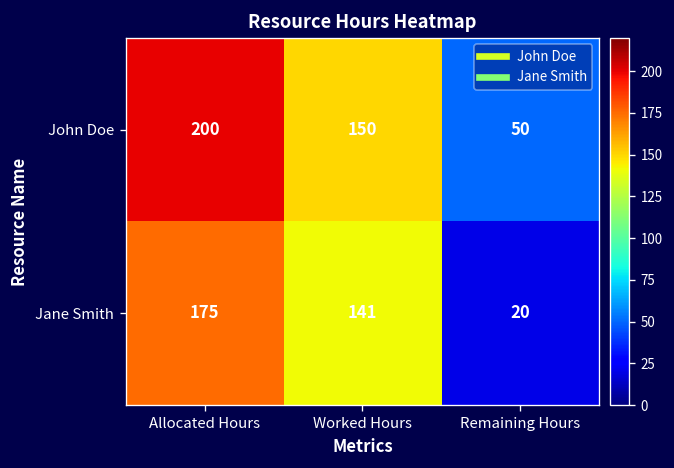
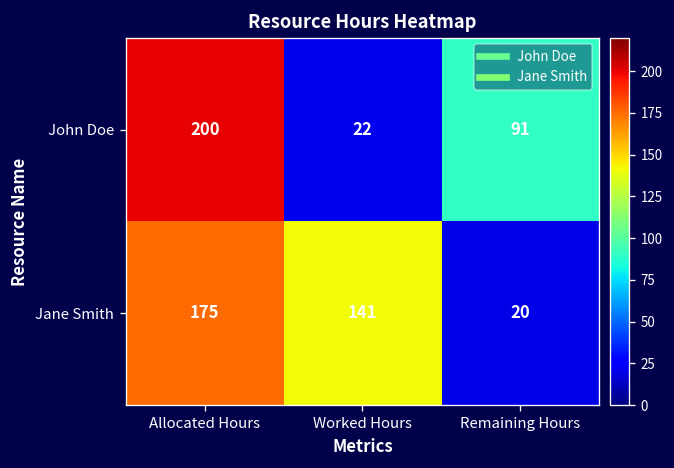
John Doe, Worked Hours: 150 -> 22
John Doe, Remaining Hours: 50 -> 91
